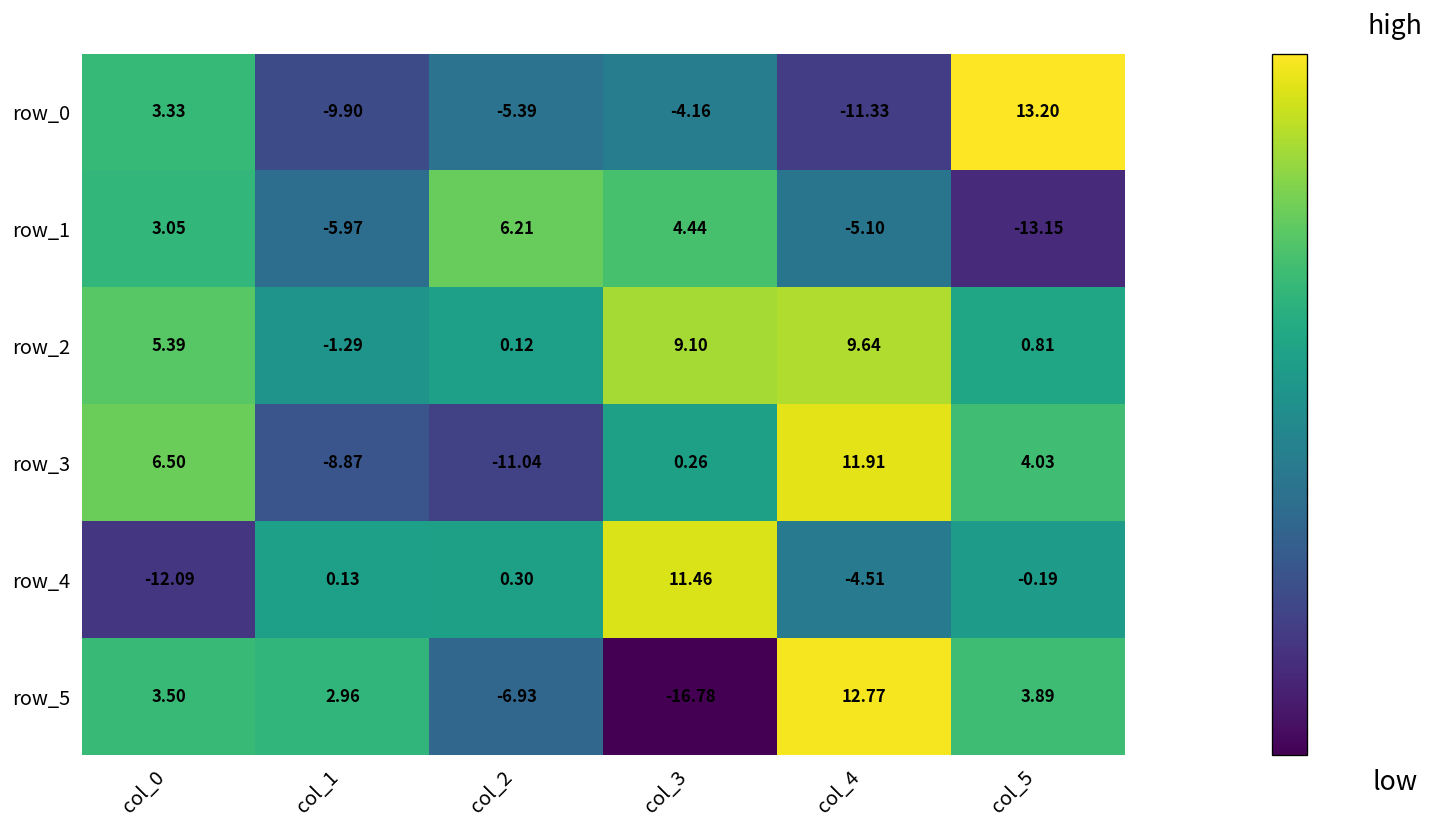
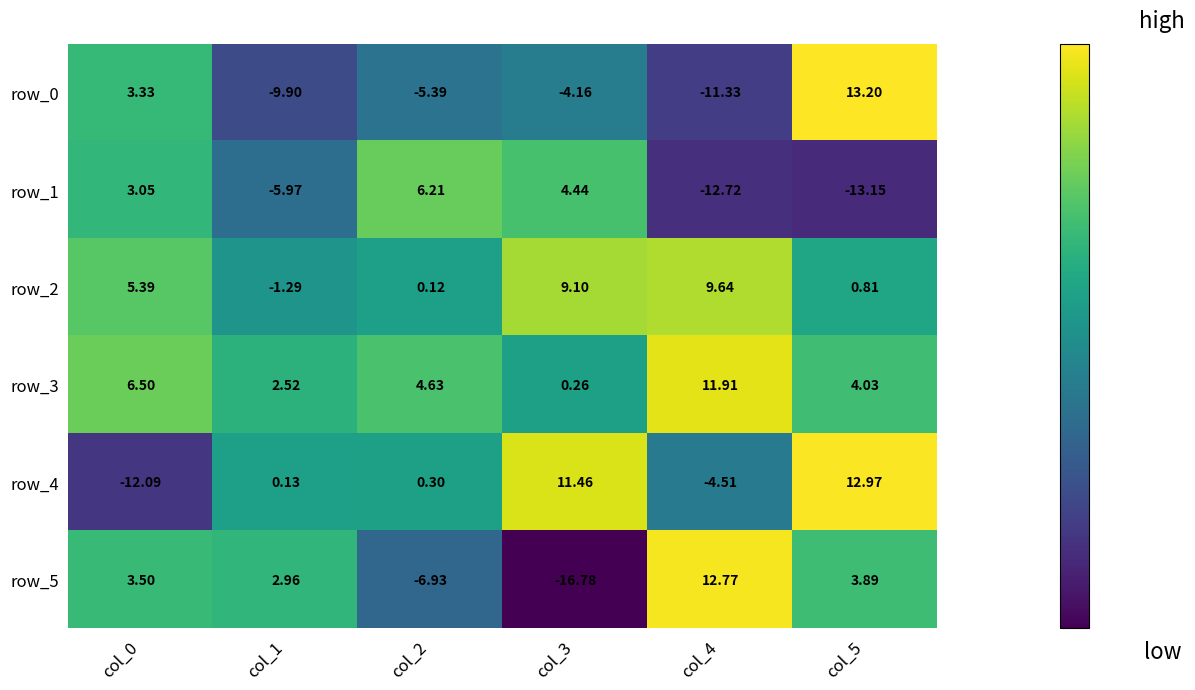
row_1, col_4: -5.10 -> -12.72
row_3, col_1: -8.87 -> 2.52
row_3, col_2: -11.04 -> 4.63
row_4, col_5: -0.19 -> 12.97
